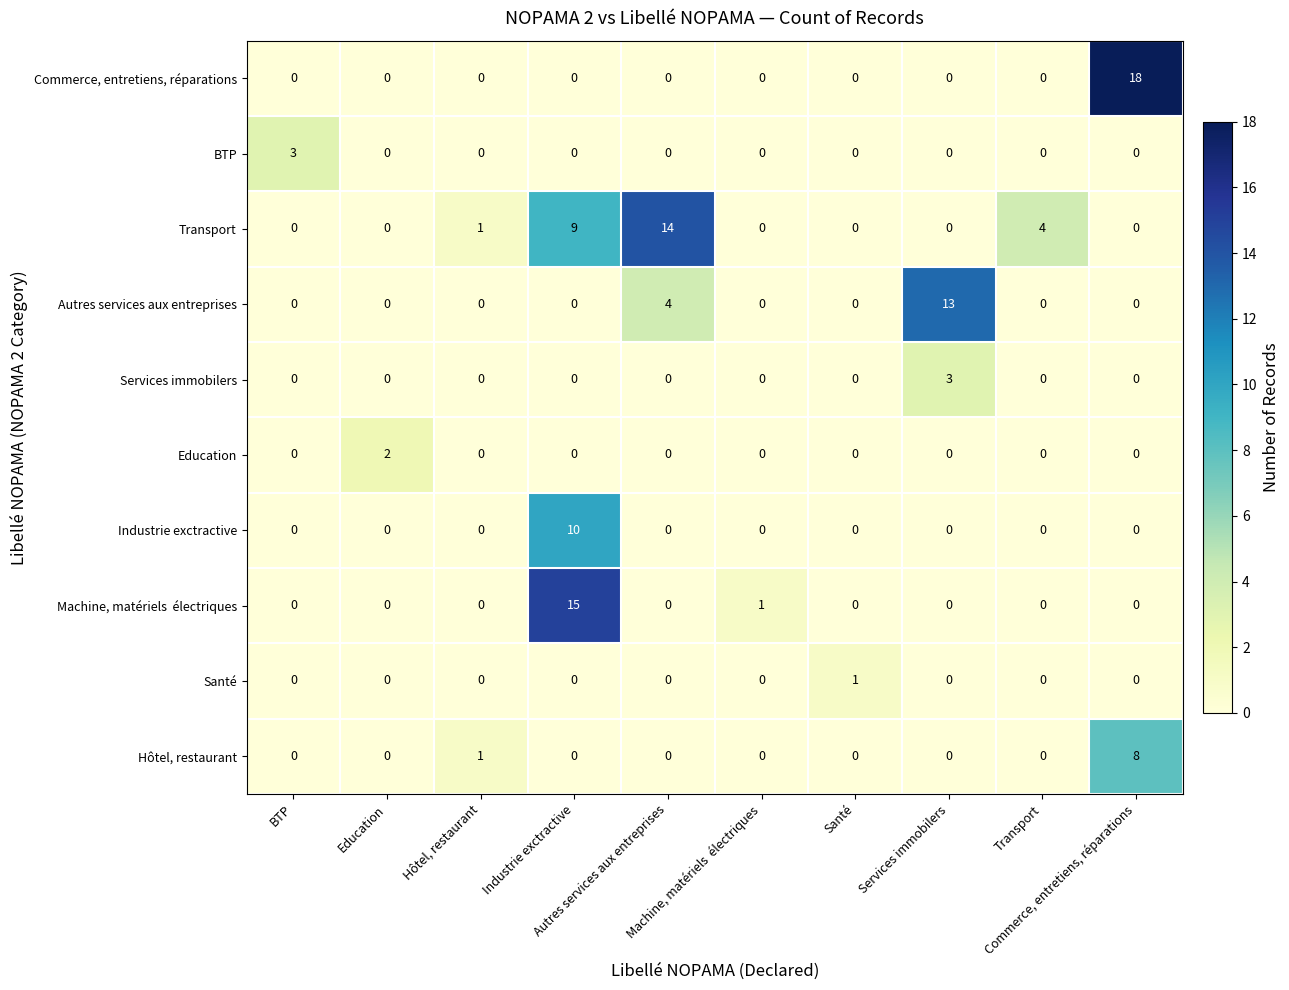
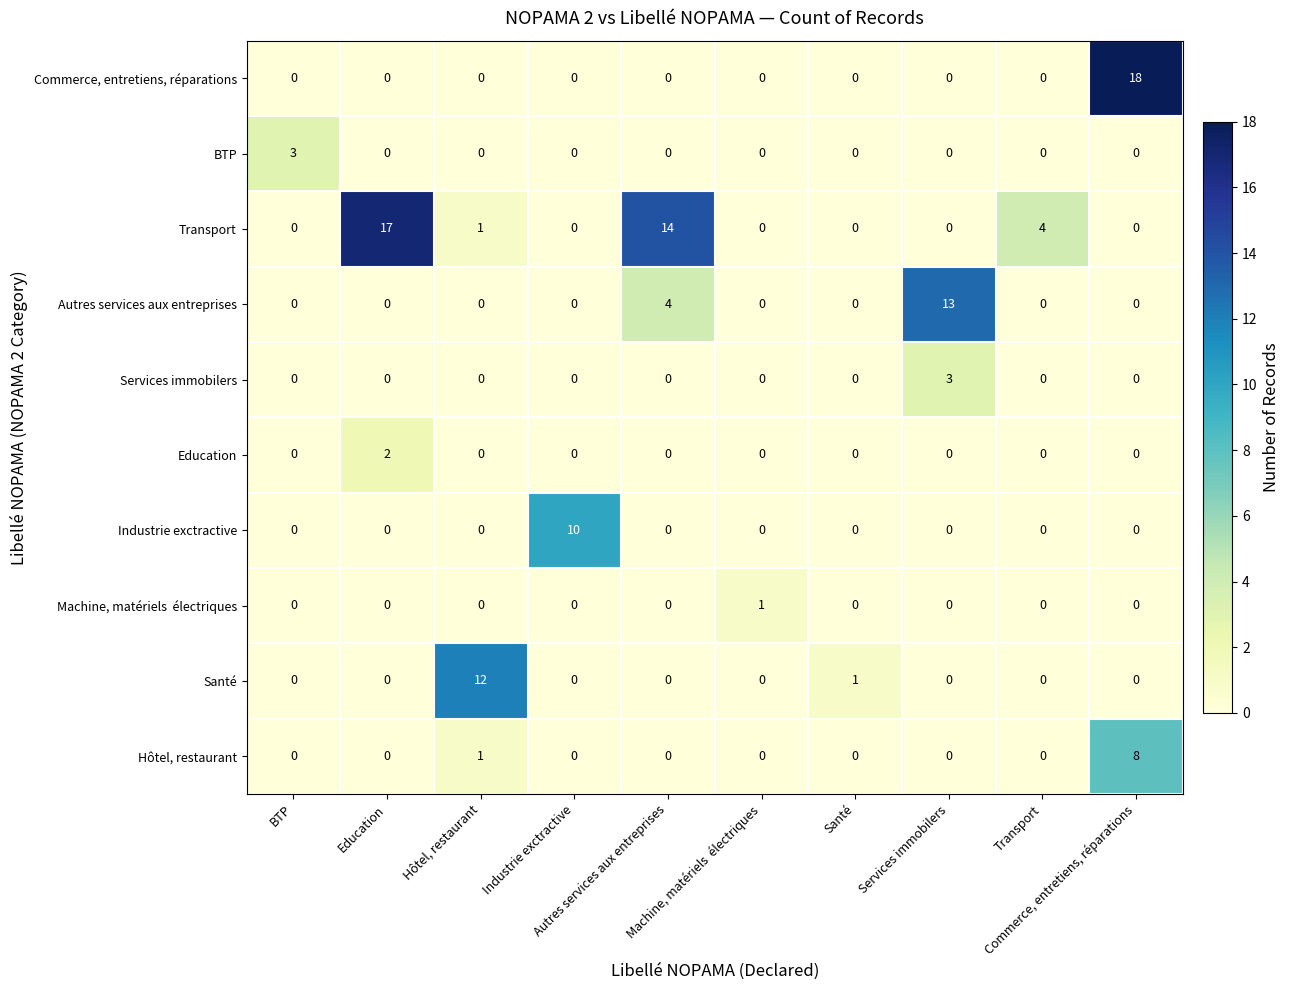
Transport, Education: 0 -> 17
Transport, Industrie exctractive: 9 -> 0
Machine, matériels électriques, Industrie exctractive: 15 -> 0
Santé, Hôtel, restaurant: 0 -> 12
